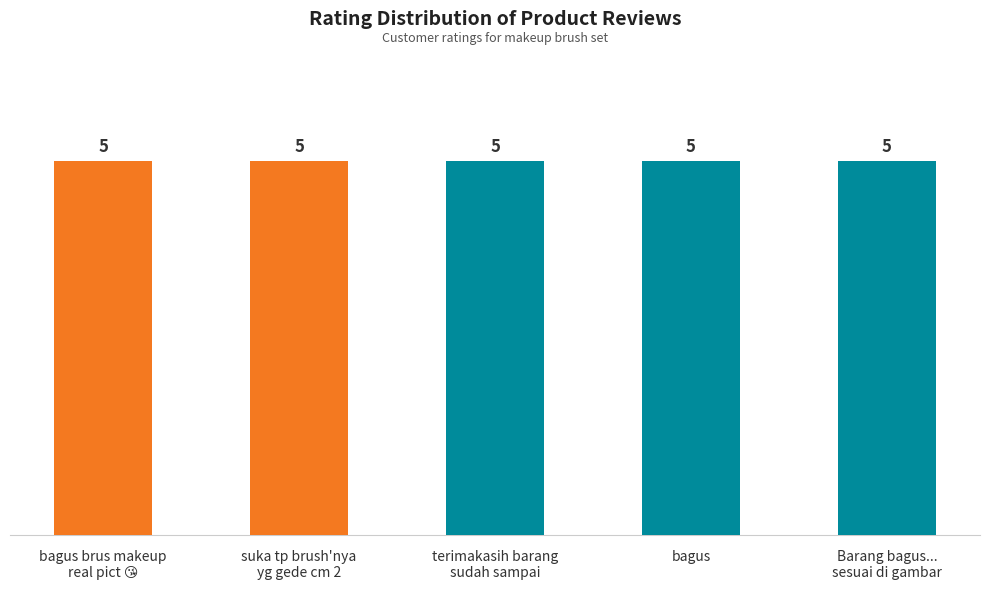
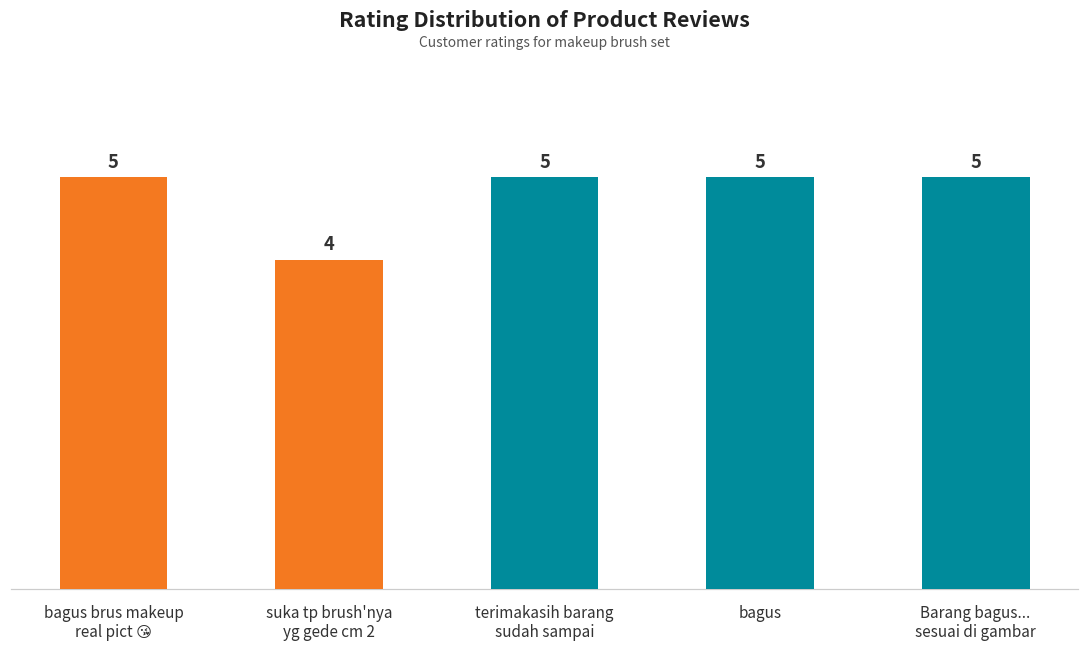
suka tp brush'nya yg gede cm 2: 5 -> 4
